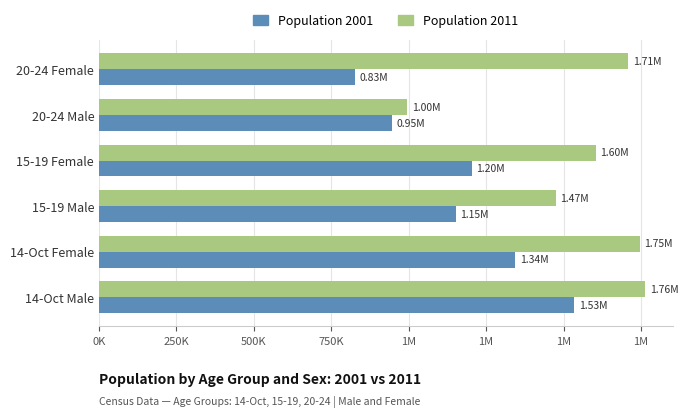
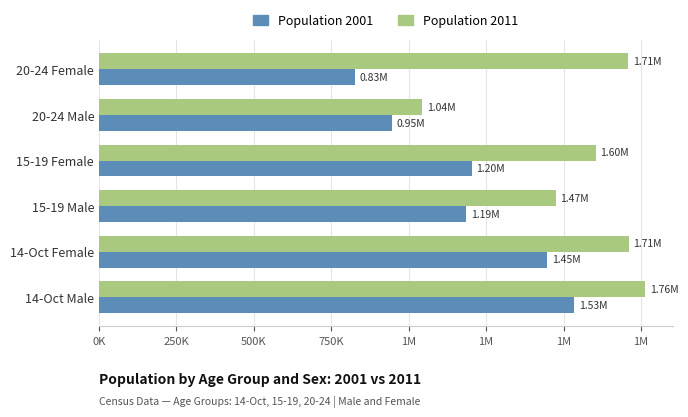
Population 2011, 20-24 Male: 1.00M -> 1.04M
Population 2001, 15-19 Male: 1.15M -> 1.19M
Population 2011, 14-Oct Female: 1.75M -> 1.71M
Population 2001, 14-Oct Female: 1.34M -> 1.45M
